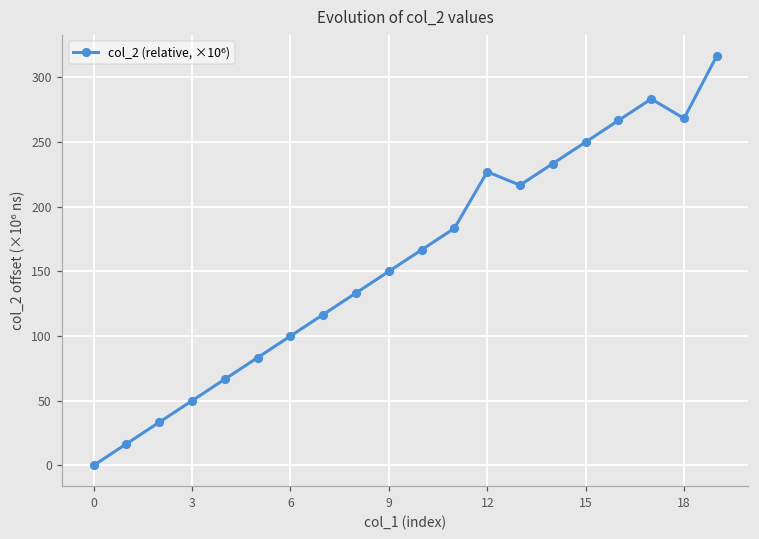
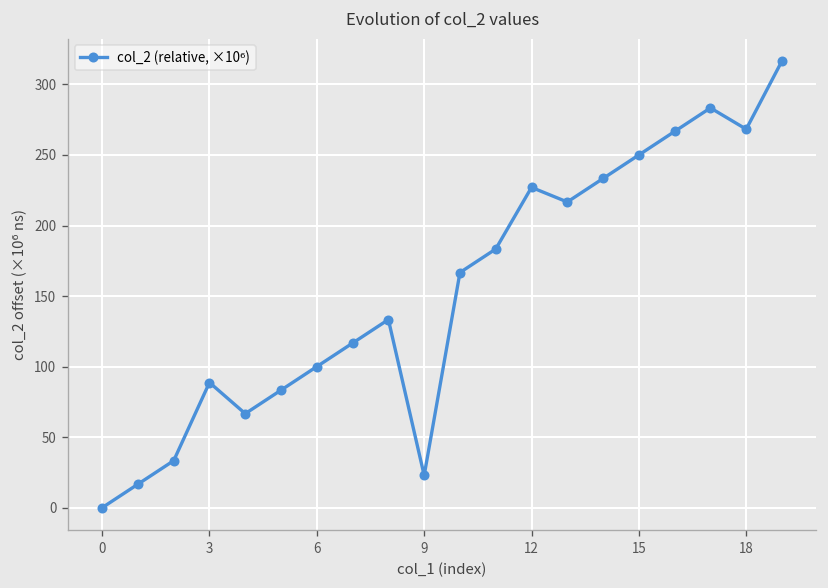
3: 50 -> 89
9: 150 -> 23
